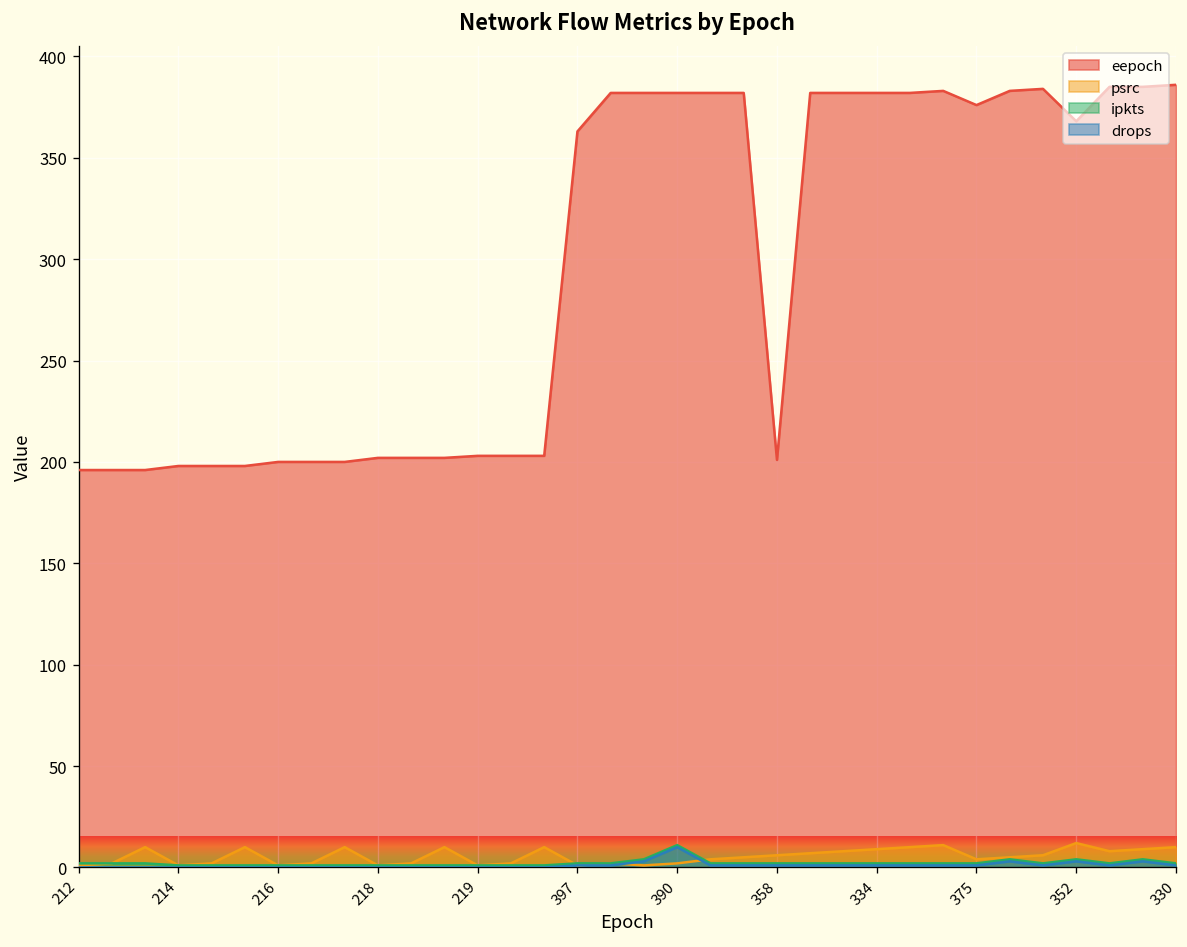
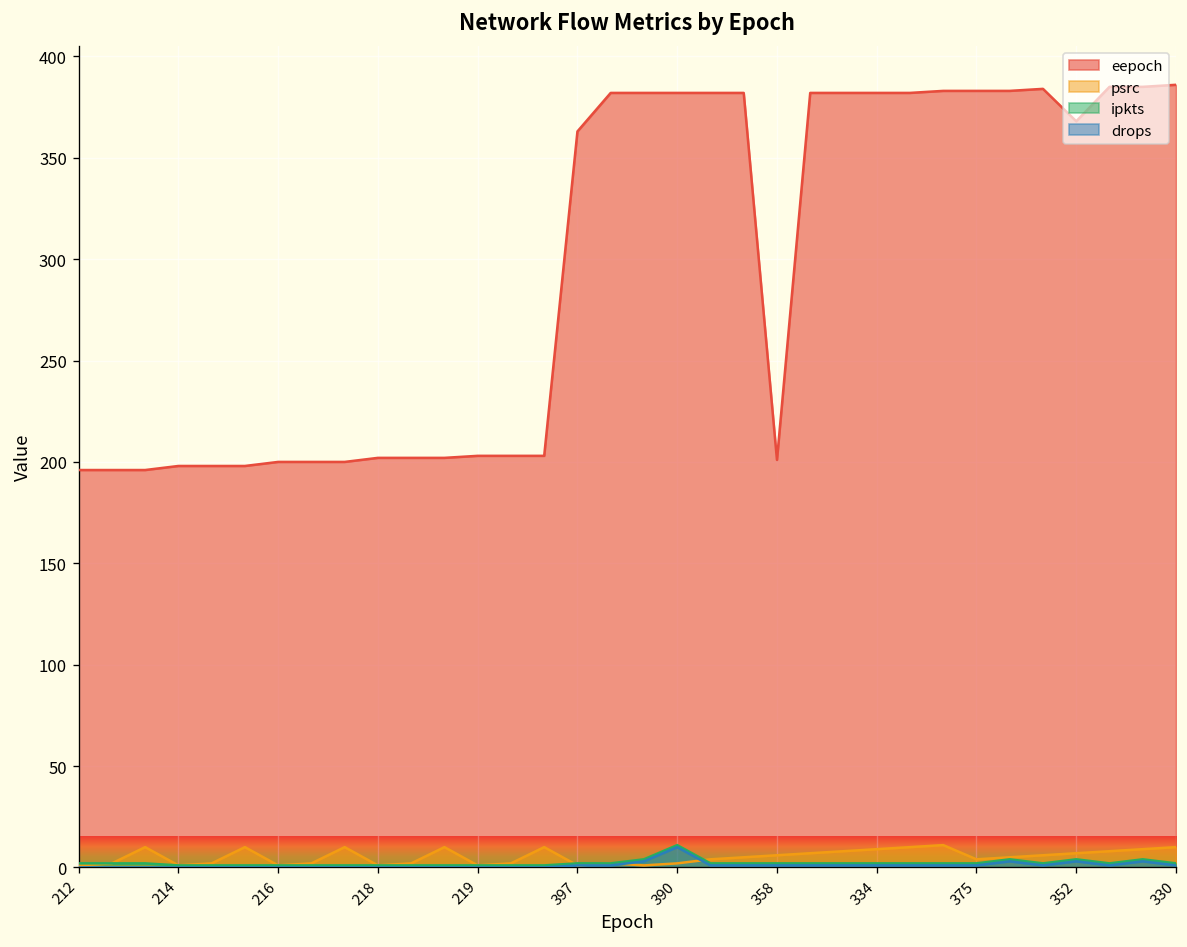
eepoch, 375: 376 -> 383
psrc, 352: 12 -> 7
